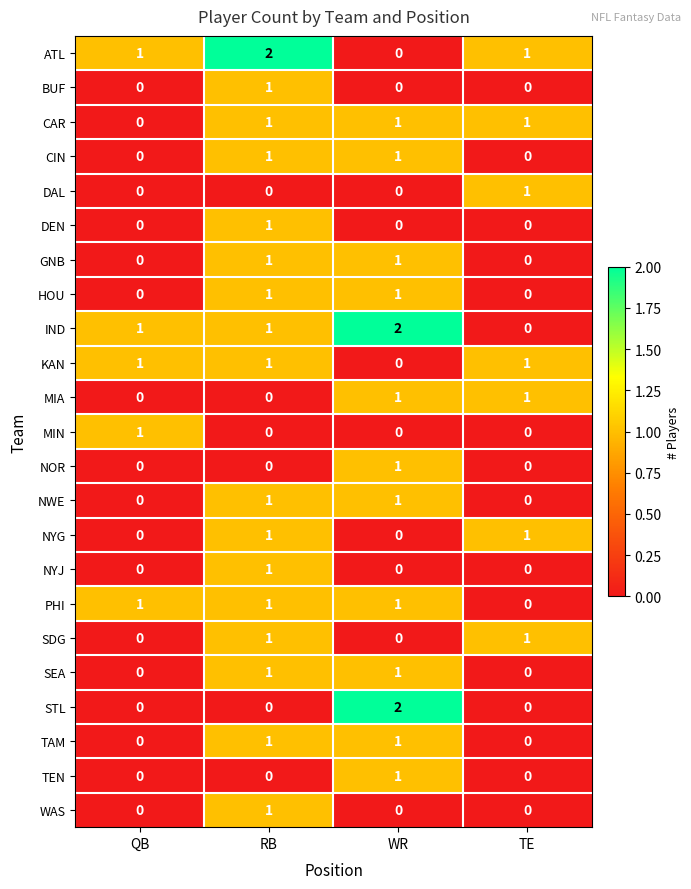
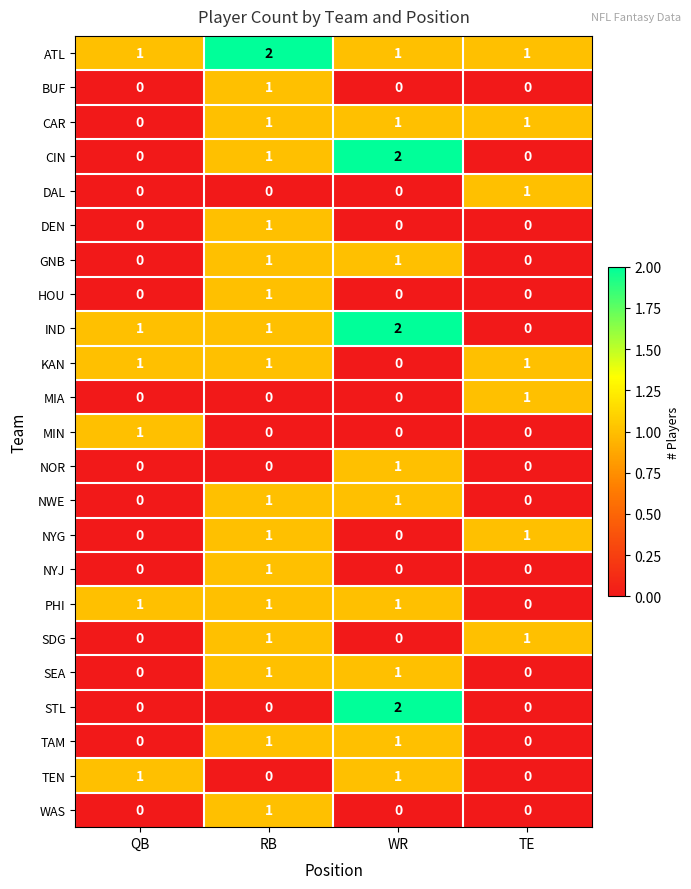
ATL, WR: 0 -> 1
CIN, WR: 1 -> 2
HOU, WR: 1 -> 0
MIA, WR: 1 -> 0
TEN, QB: 0 -> 1
